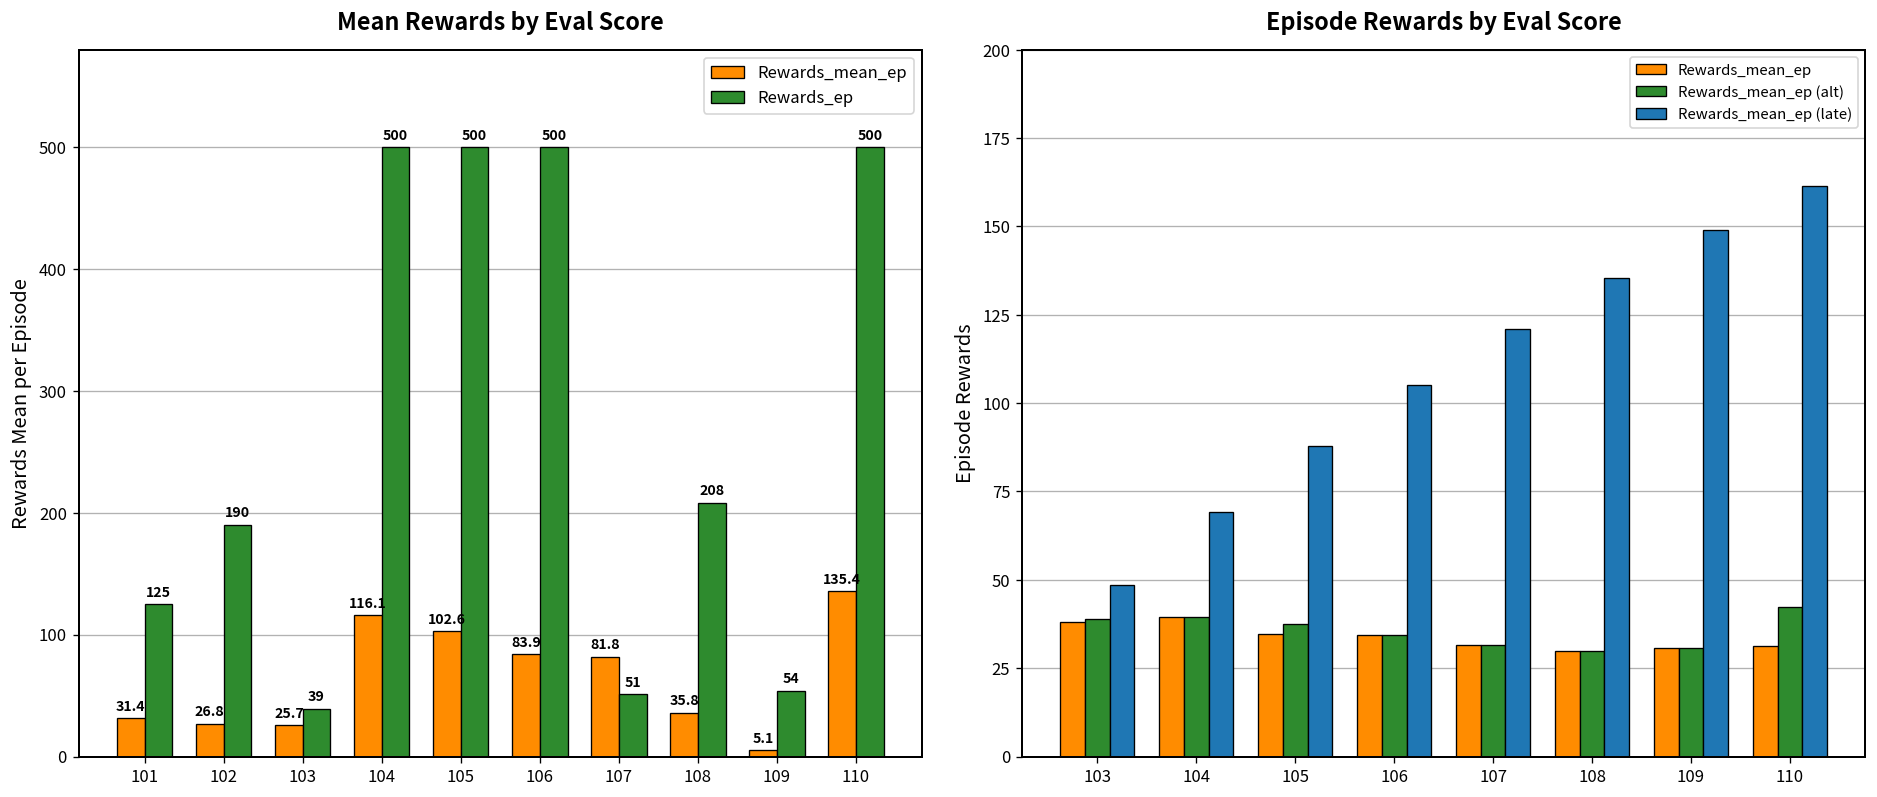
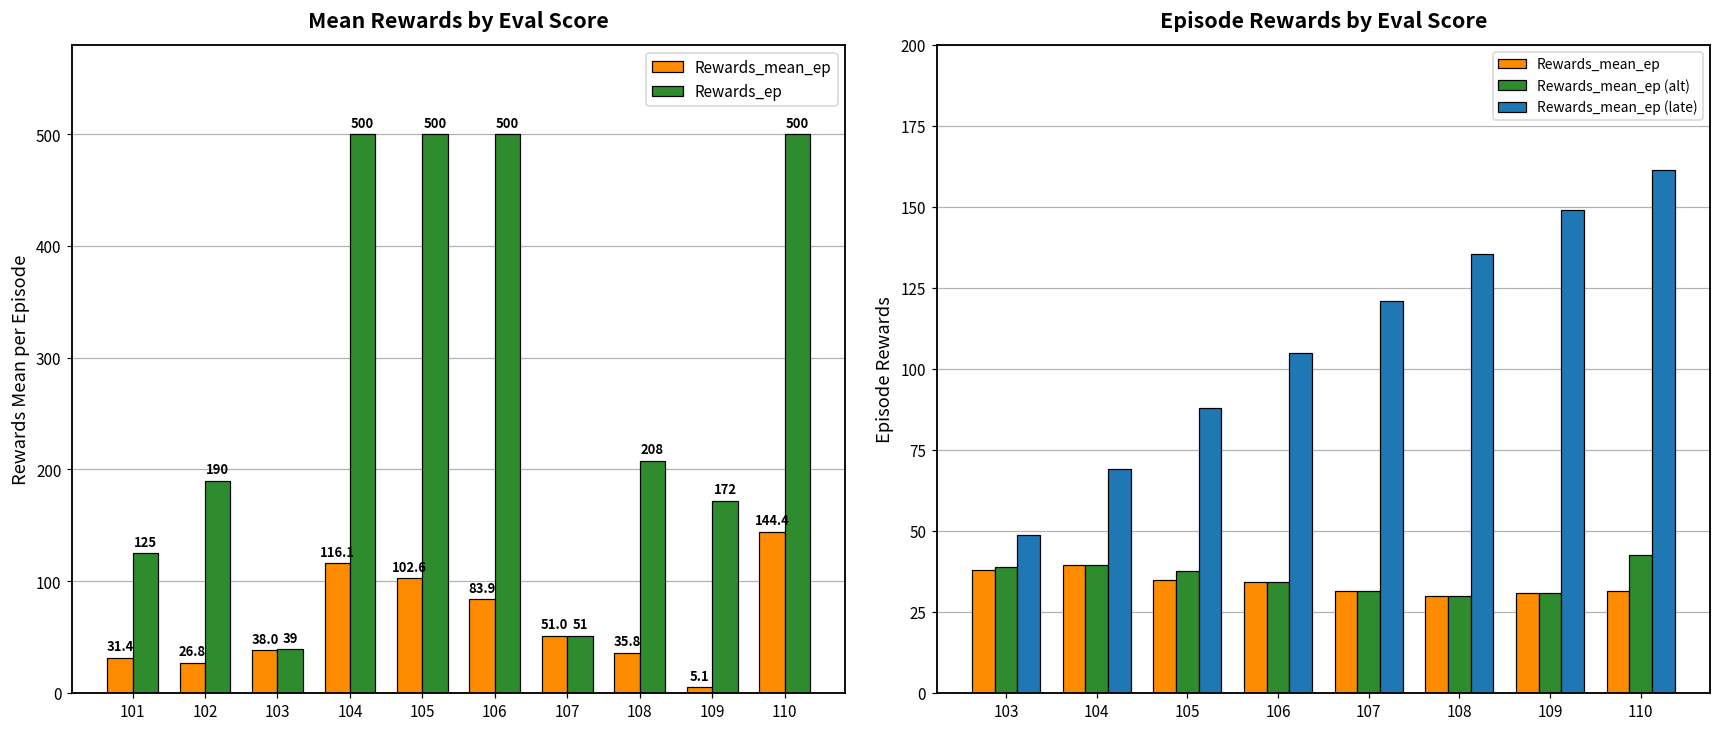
Mean Rewards by Eval Score, Rewards_mean_ep, 103: 25.7 -> 38.0
Mean Rewards by Eval Score, Rewards_mean_ep, 107: 81.8 -> 51.0
Mean Rewards by Eval Score, Rewards_ep, 109: 54 -> 172
Mean Rewards by Eval Score, Rewards_mean_ep, 110: 135.4 -> 144.4
